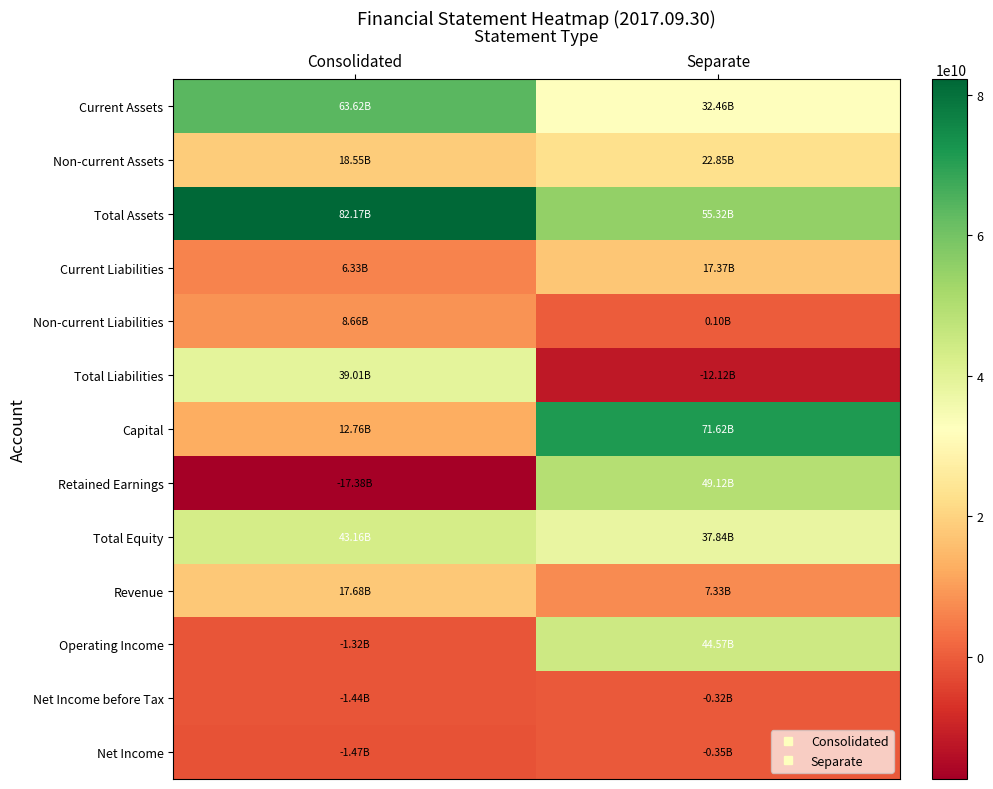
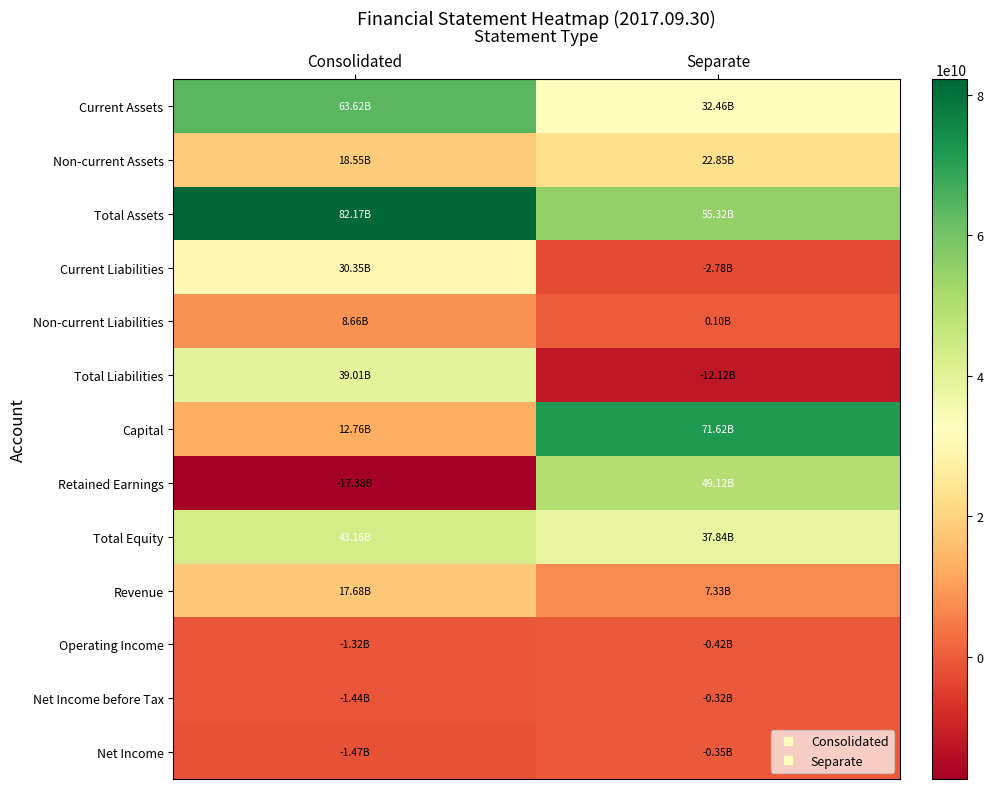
Current Liabilities, Consolidated: 6.33B -> 30.35B
Current Liabilities, Separate: 17.37B -> -2.78B
Operating Income, Separate: 44.57B -> -0.42B
